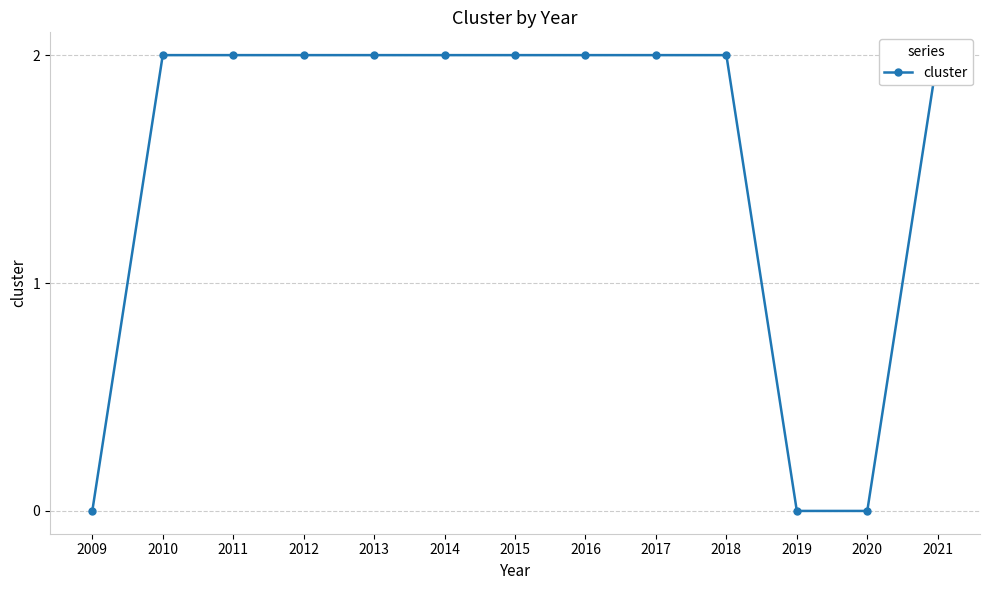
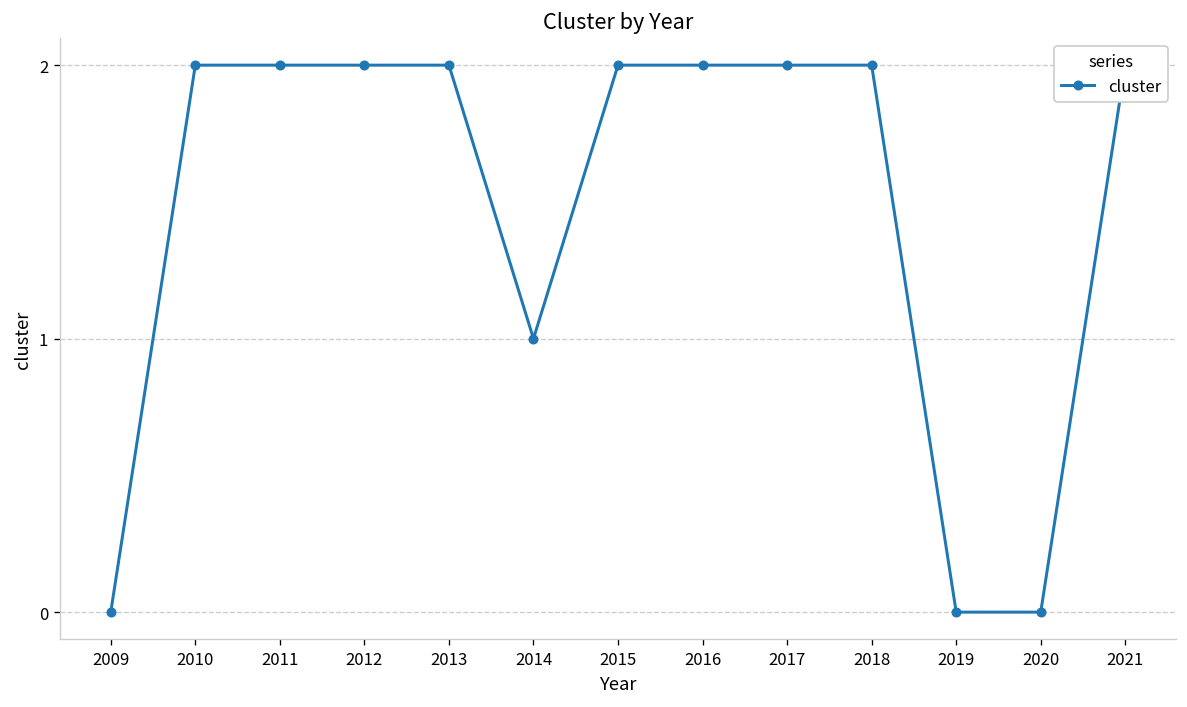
2014: 2 -> 1
